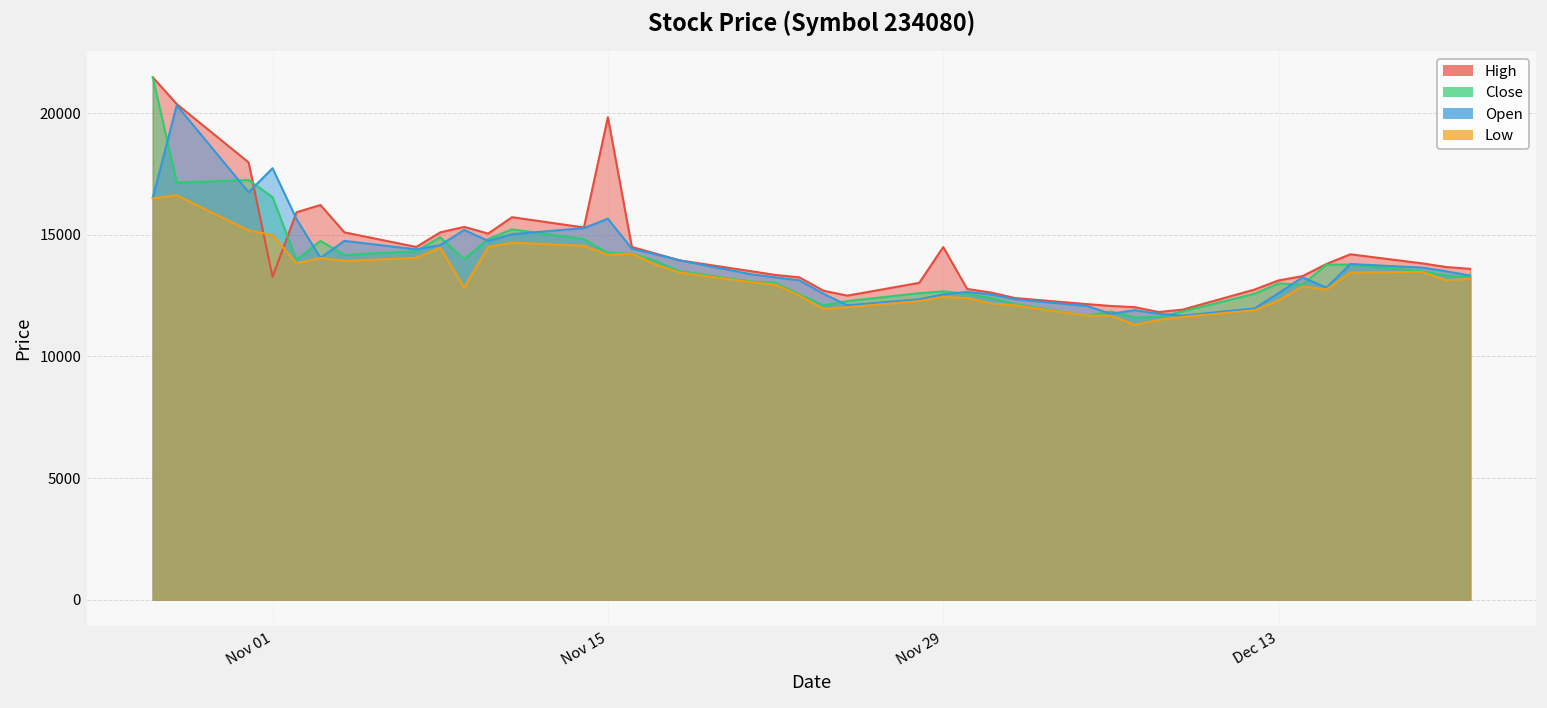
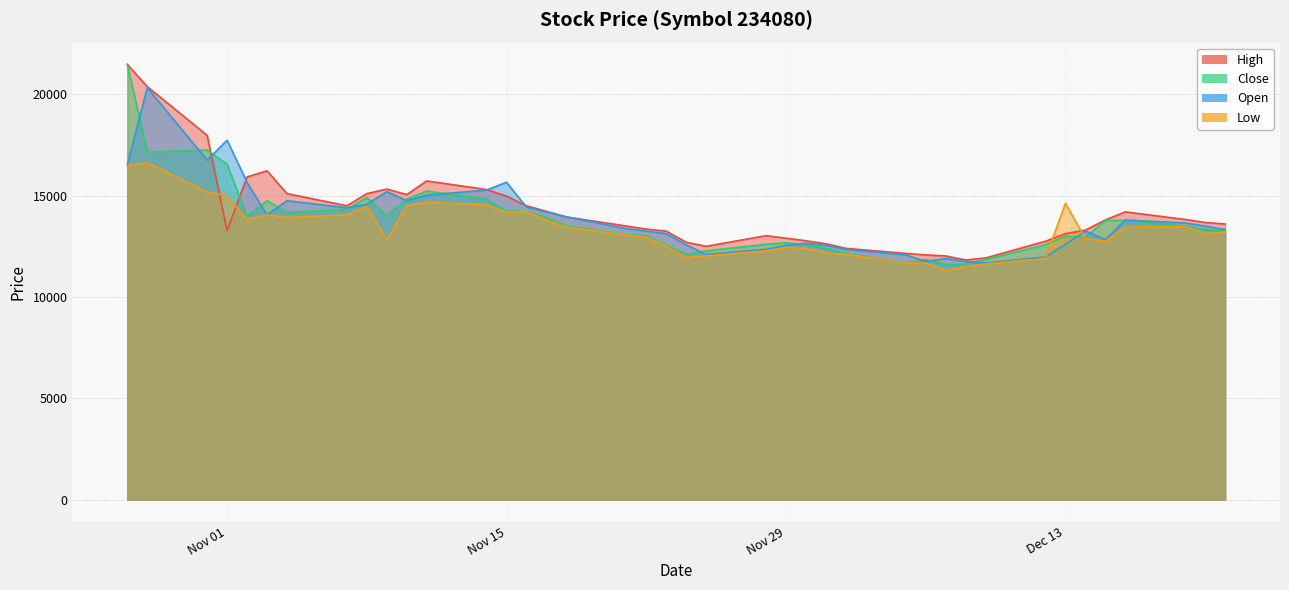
High, Nov 15: 19800 -> 15000
High, Nov 29: 14500 -> 12900
Low, Dec 13: 12300 -> 14600
